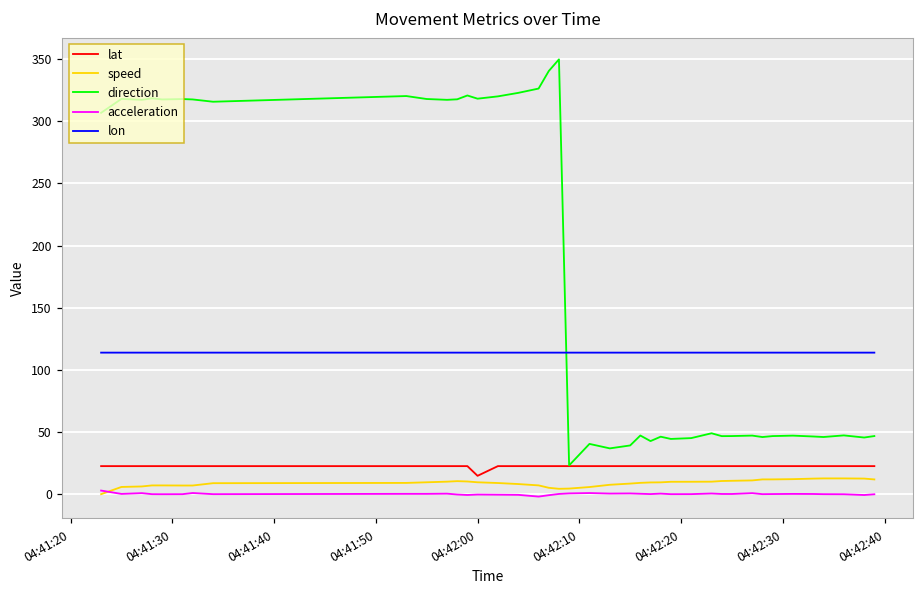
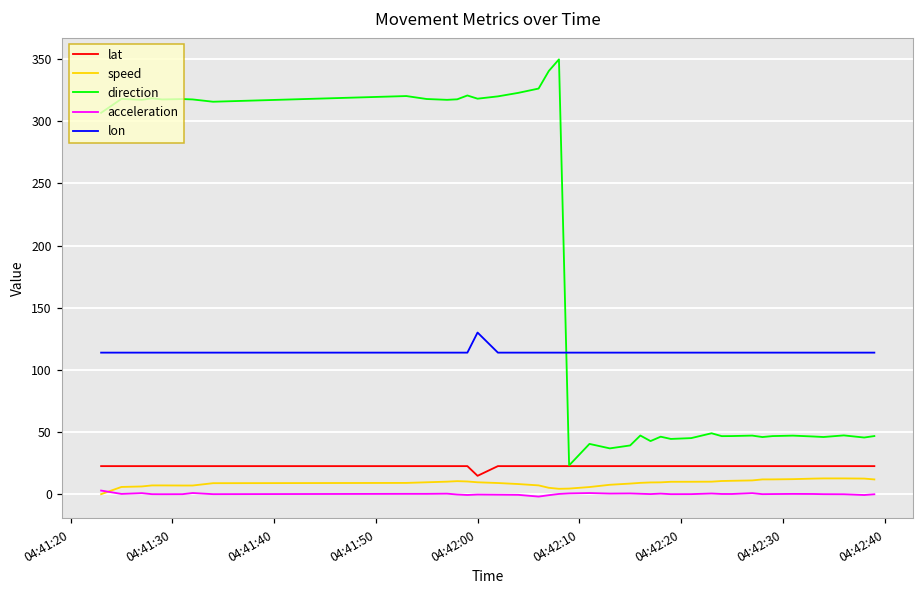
lon, 04:42:00: 114 -> 130
